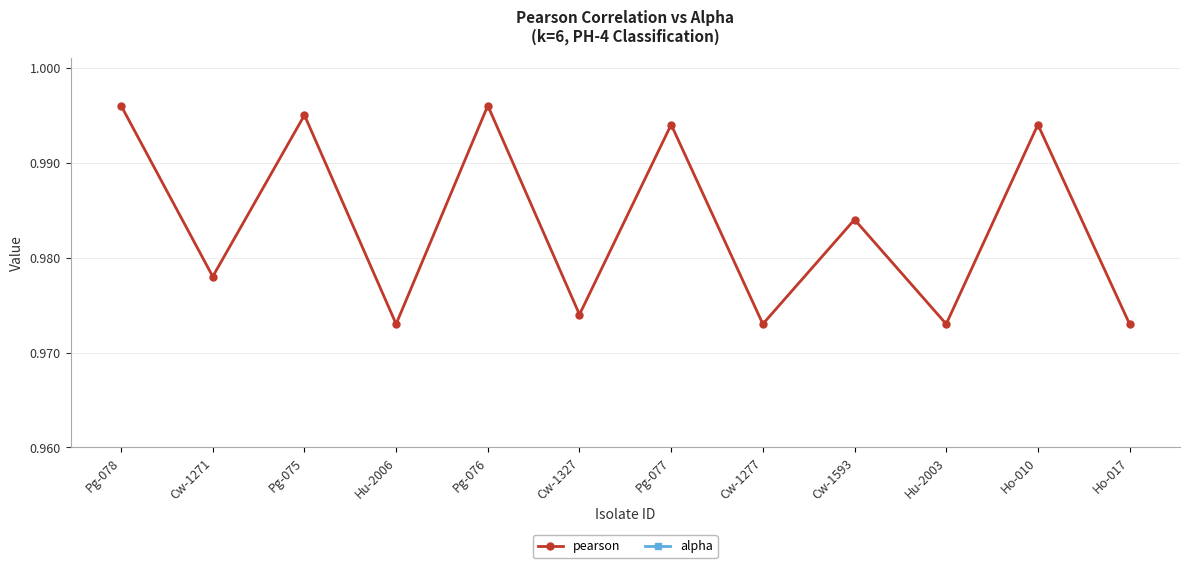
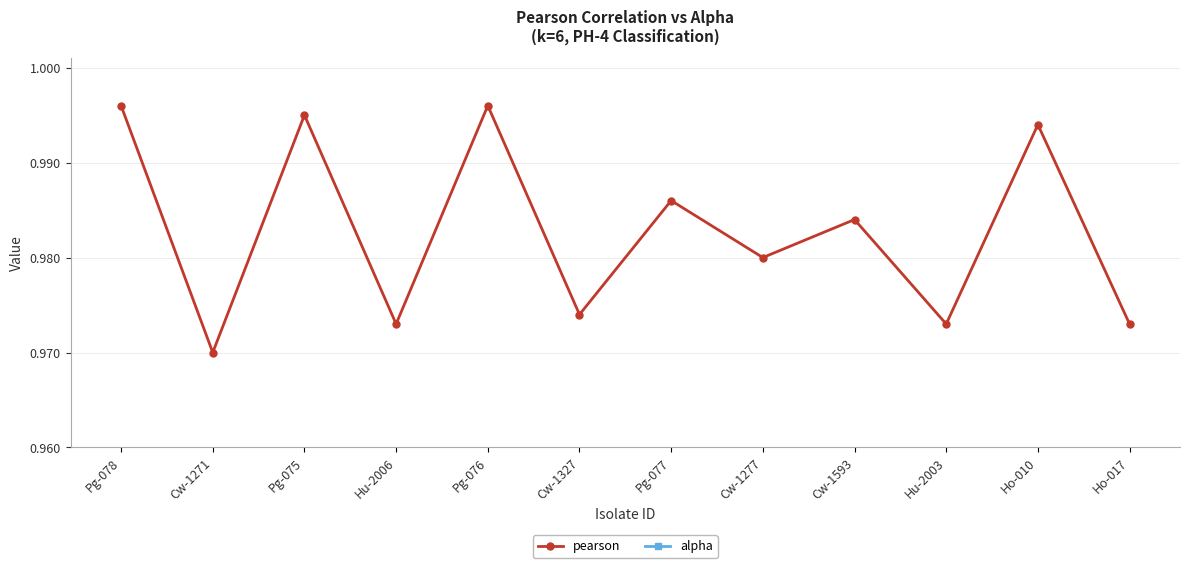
pearson, Cw-1271: 0.978 -> 0.970
pearson, Pg-077: 0.994 -> 0.986
pearson, Cw-1277: 0.973 -> 0.980
